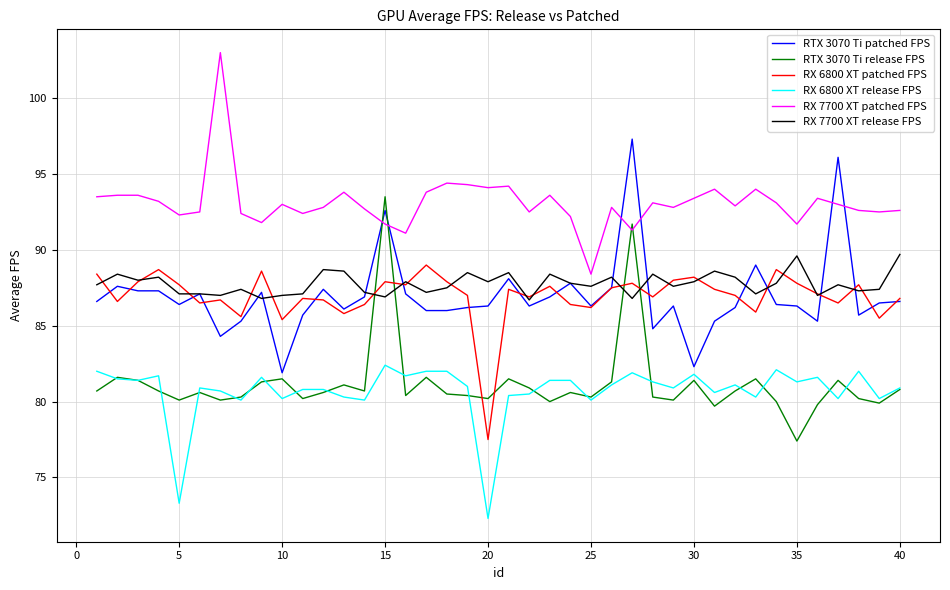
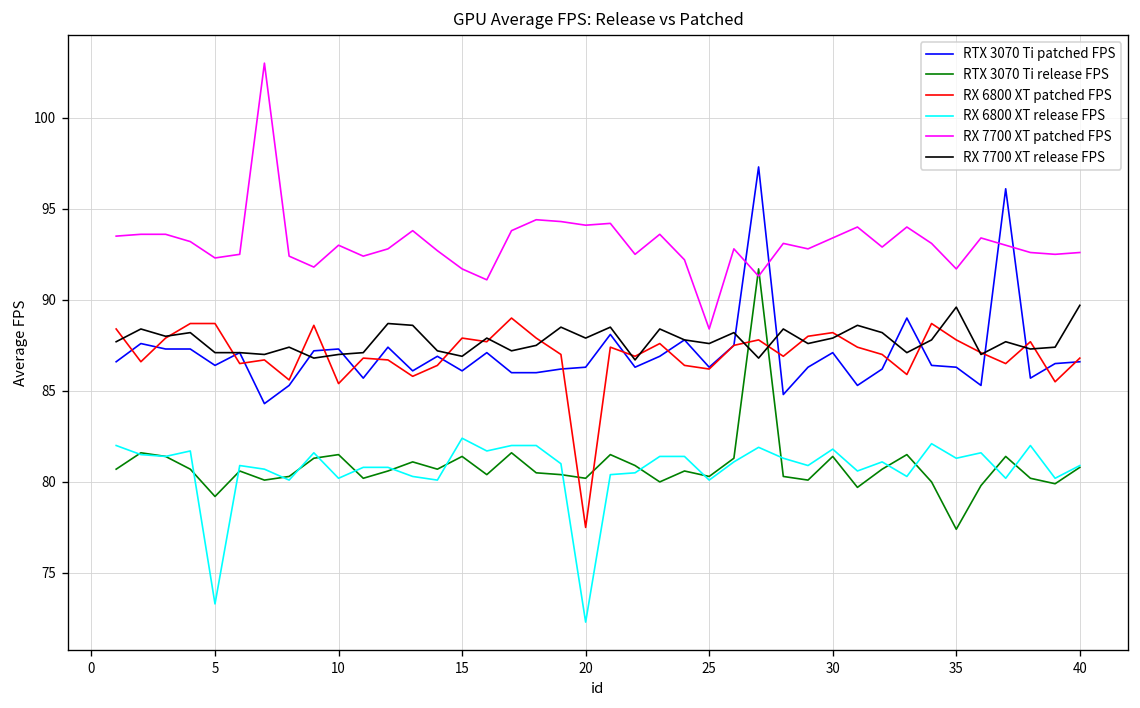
RTX 3070 Ti release FPS, 5: 80.1 -> 79.2
RX 6800 XT patched FPS, 5: 87.7 -> 88.7
RTX 3070 Ti patched FPS, 10: 81.9 -> 87.3
RTX 3070 Ti patched FPS, 15: 92.6 -> 86.1
RTX 3070 Ti release FPS, 15: 93.5 -> 81.4
RTX 3070 Ti patched FPS, 30: 82.3 -> 87.1
